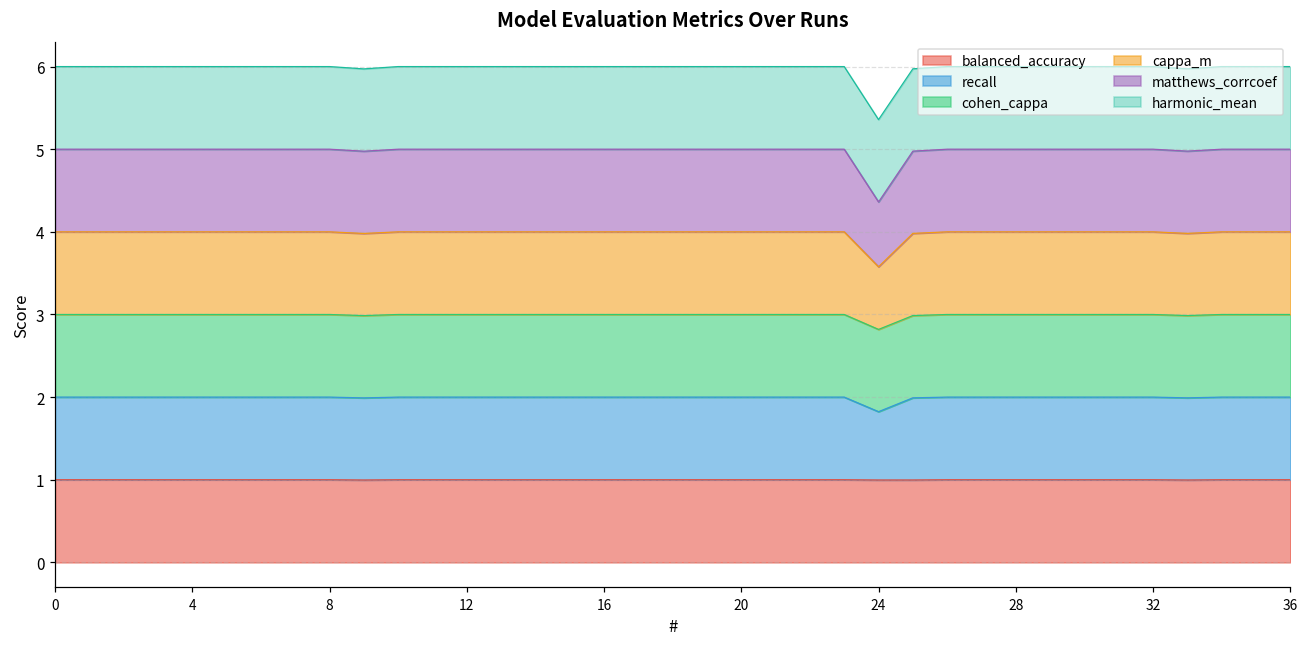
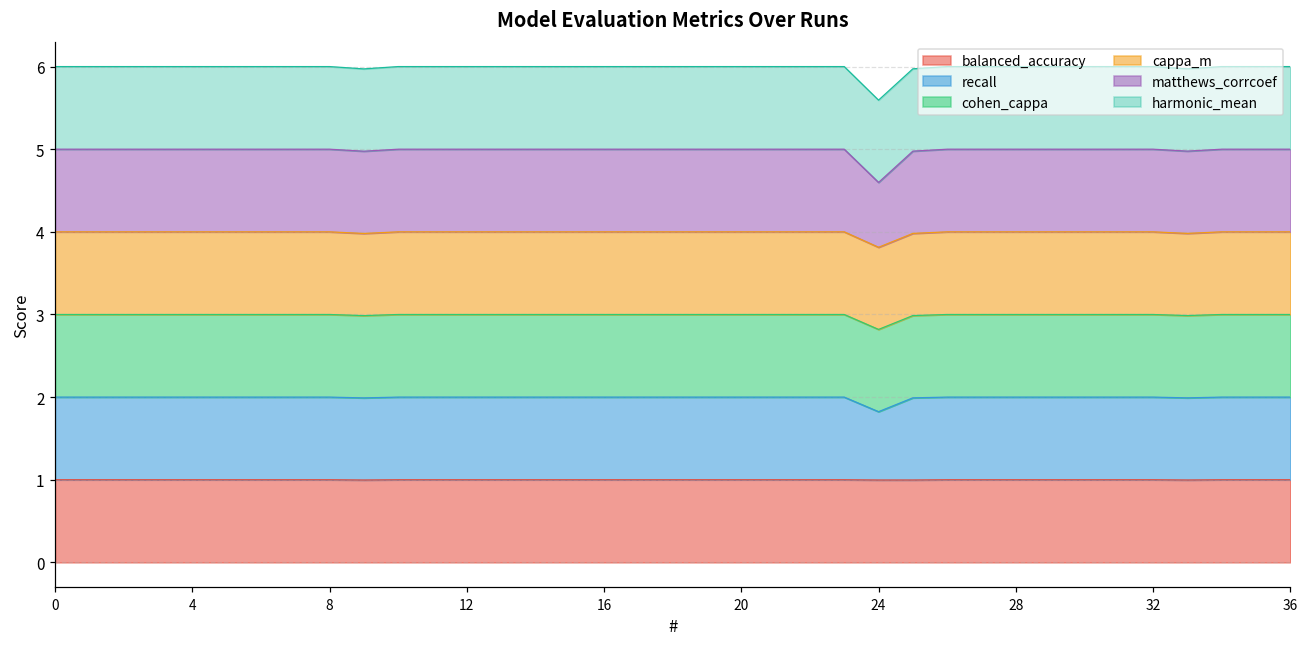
cappa_m, 24: 0.8 -> 1.0
